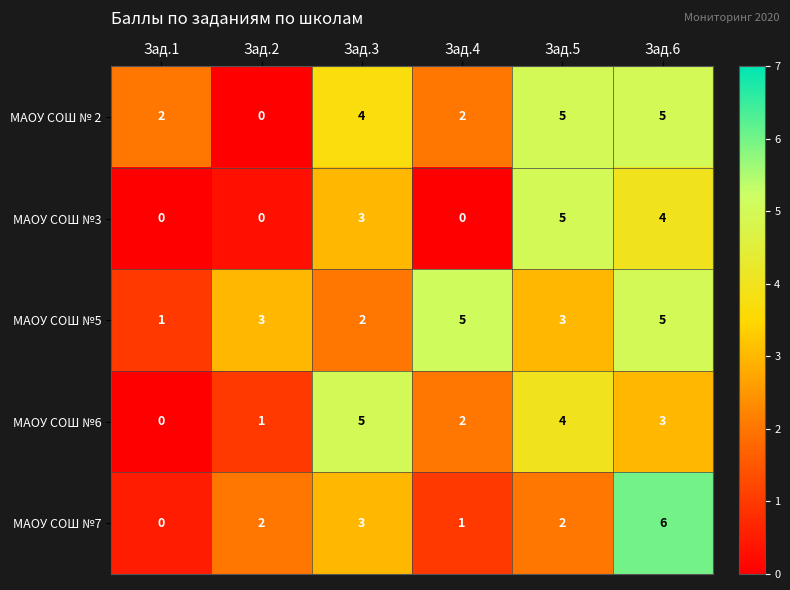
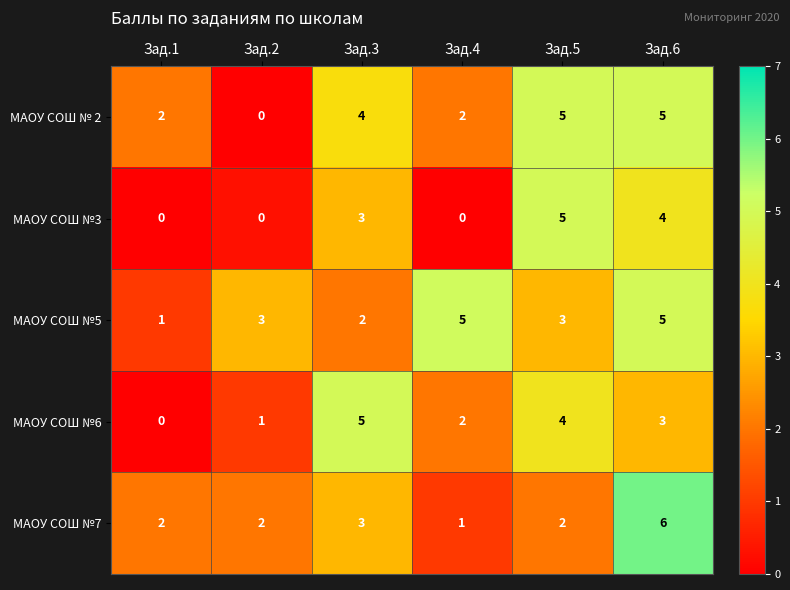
МАОУ СОШ №7, Зад.1: 0 -> 2
